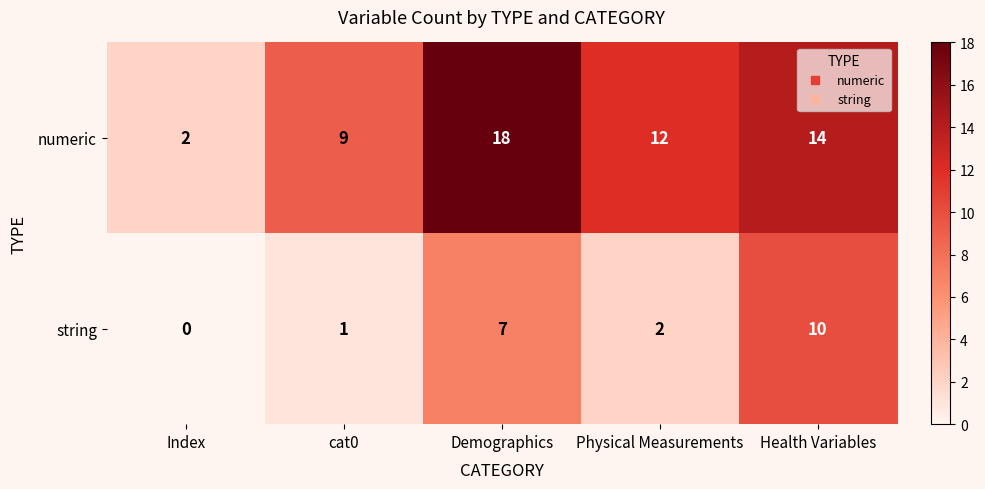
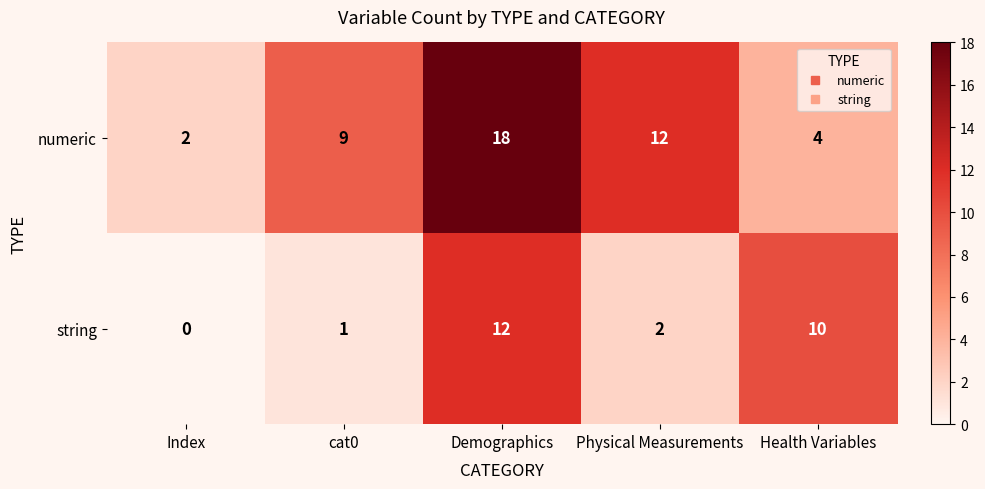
numeric, Health Variables: 14 -> 4
string, Demographics: 7 -> 12
